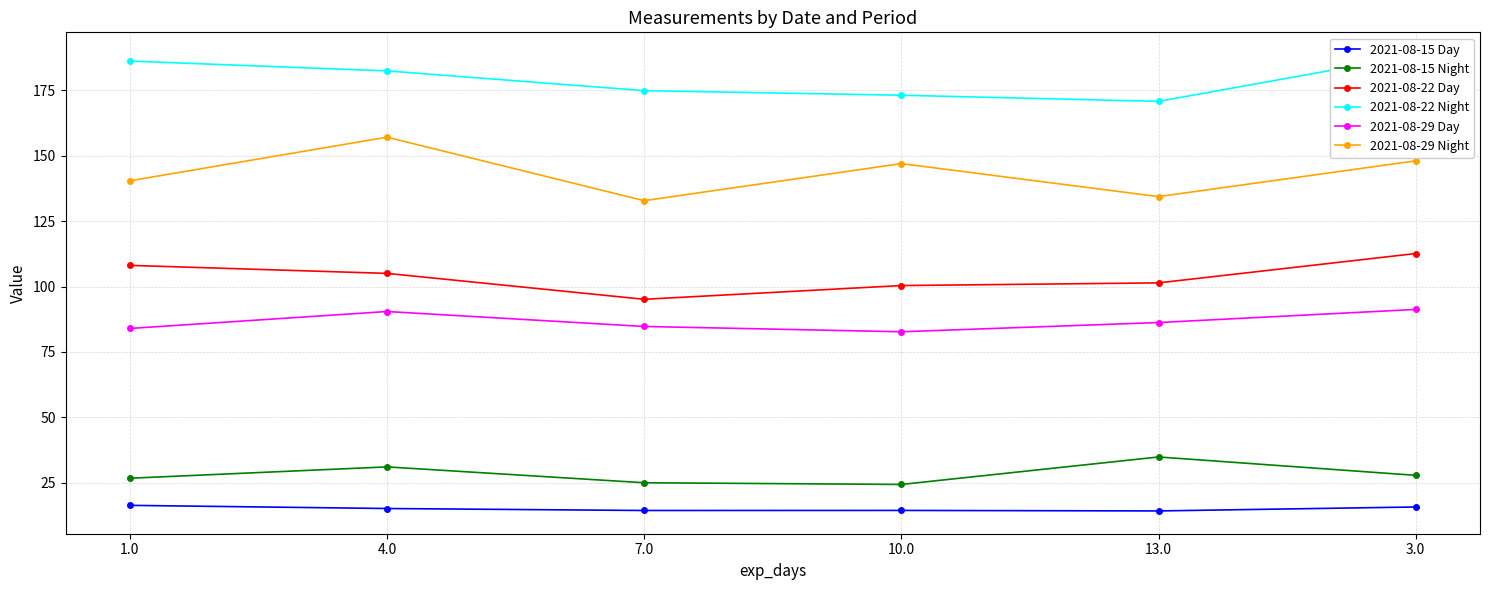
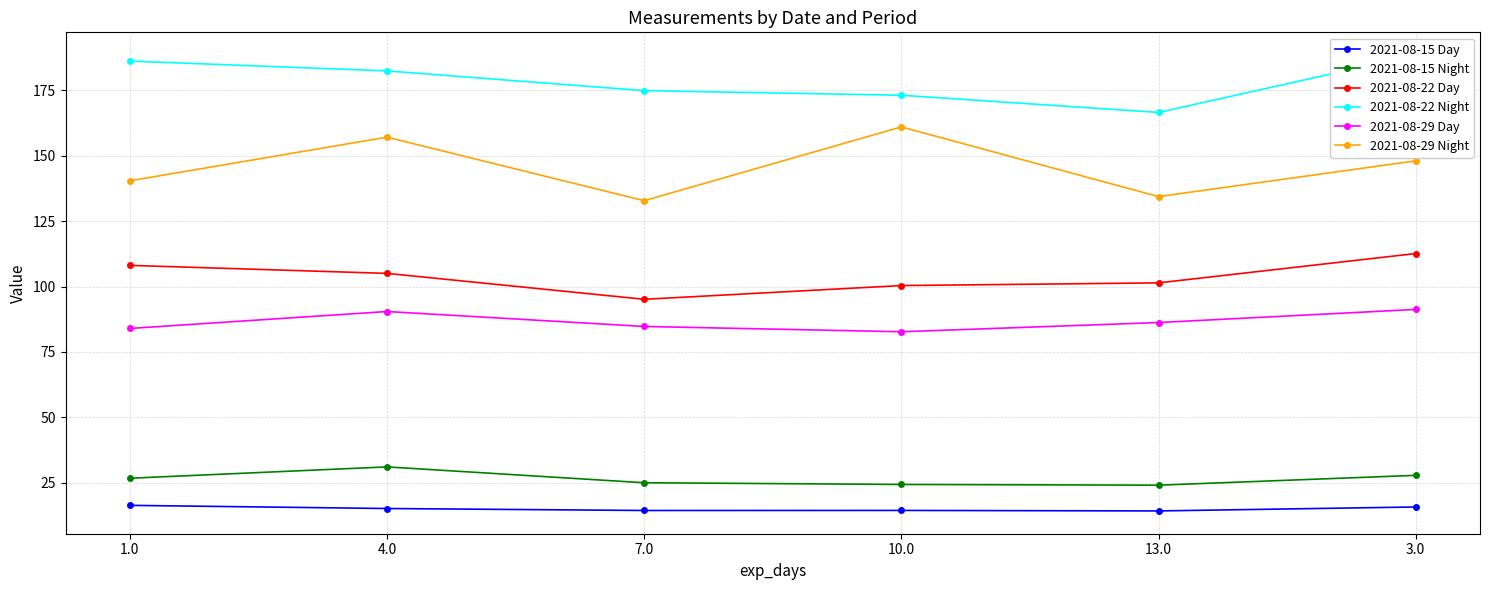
2021-08-29 Night, 10.0: 147 -> 161
2021-08-15 Night, 13.0: 35 -> 24
2021-08-22 Night, 13.0: 171 -> 167
